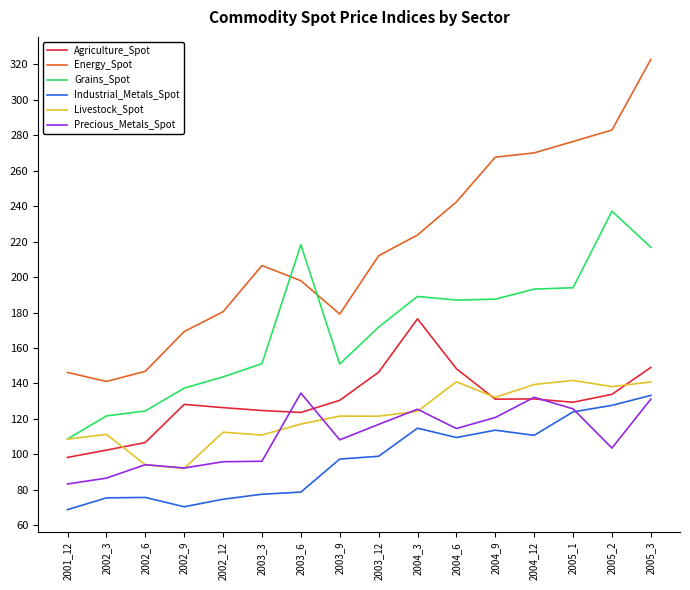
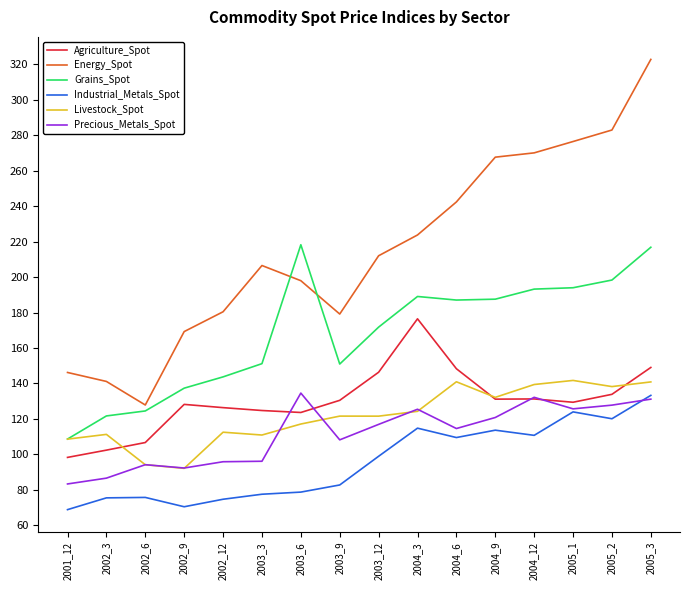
Energy_Spot, 2002_6: 147 -> 128
Industrial_Metals_Spot, 2003_9: 97 -> 83
Grains_Spot, 2005_2: 237 -> 198
Industrial_Metals_Spot, 2005_2: 128 -> 120
Precious_Metals_Spot, 2005_2: 104 -> 128
